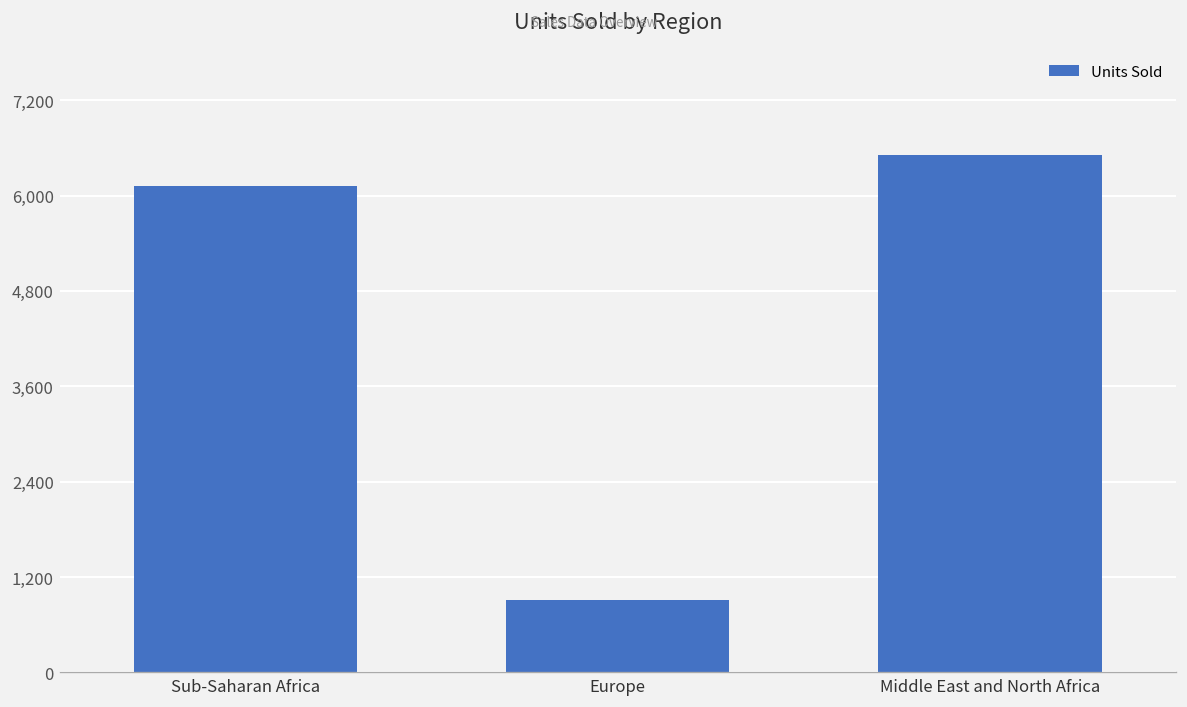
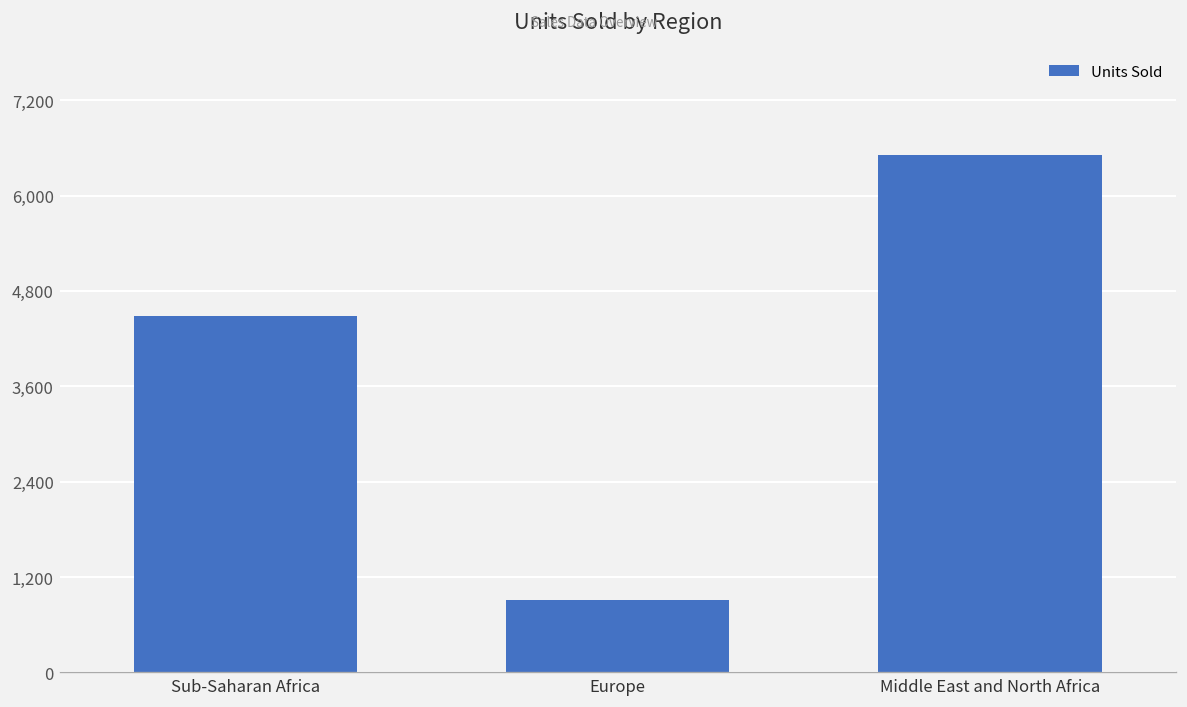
Sub-Saharan Africa: 6,100 -> 4,500
